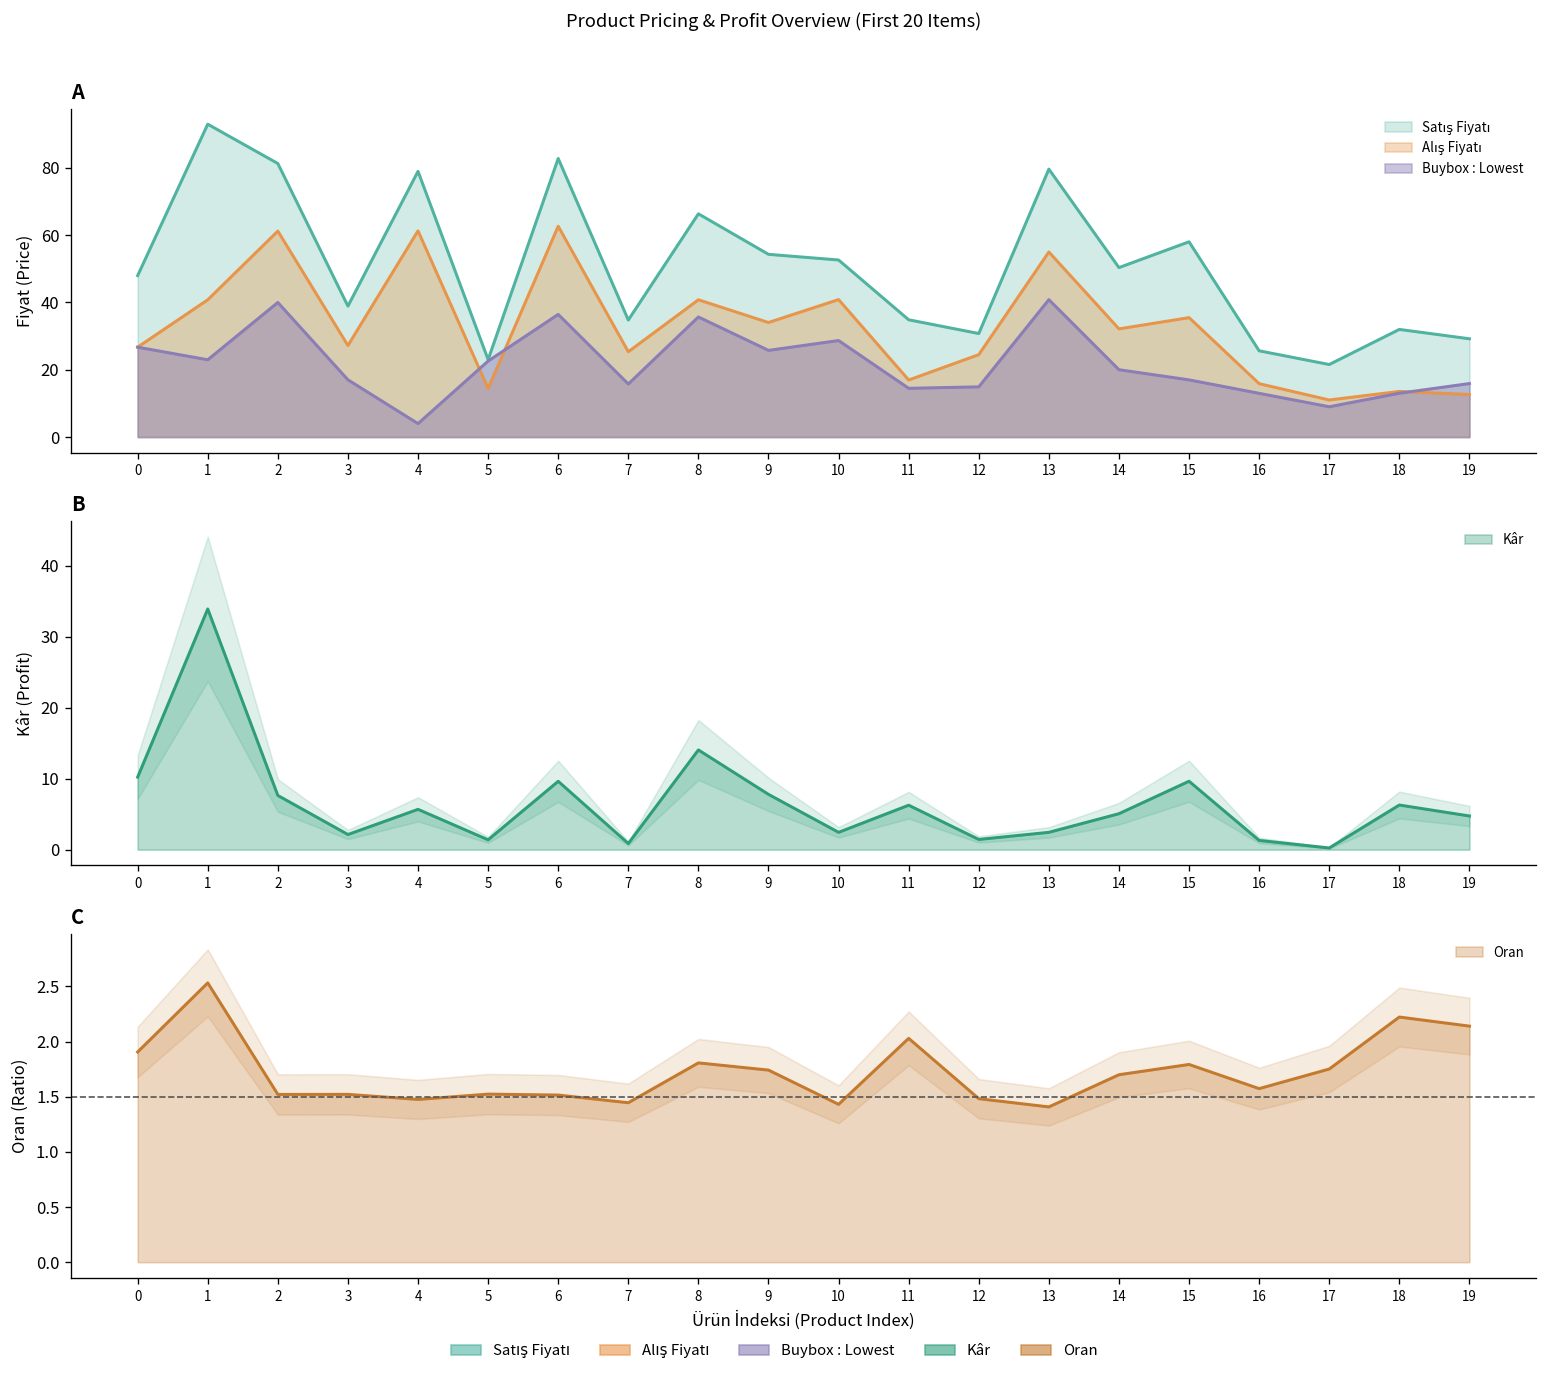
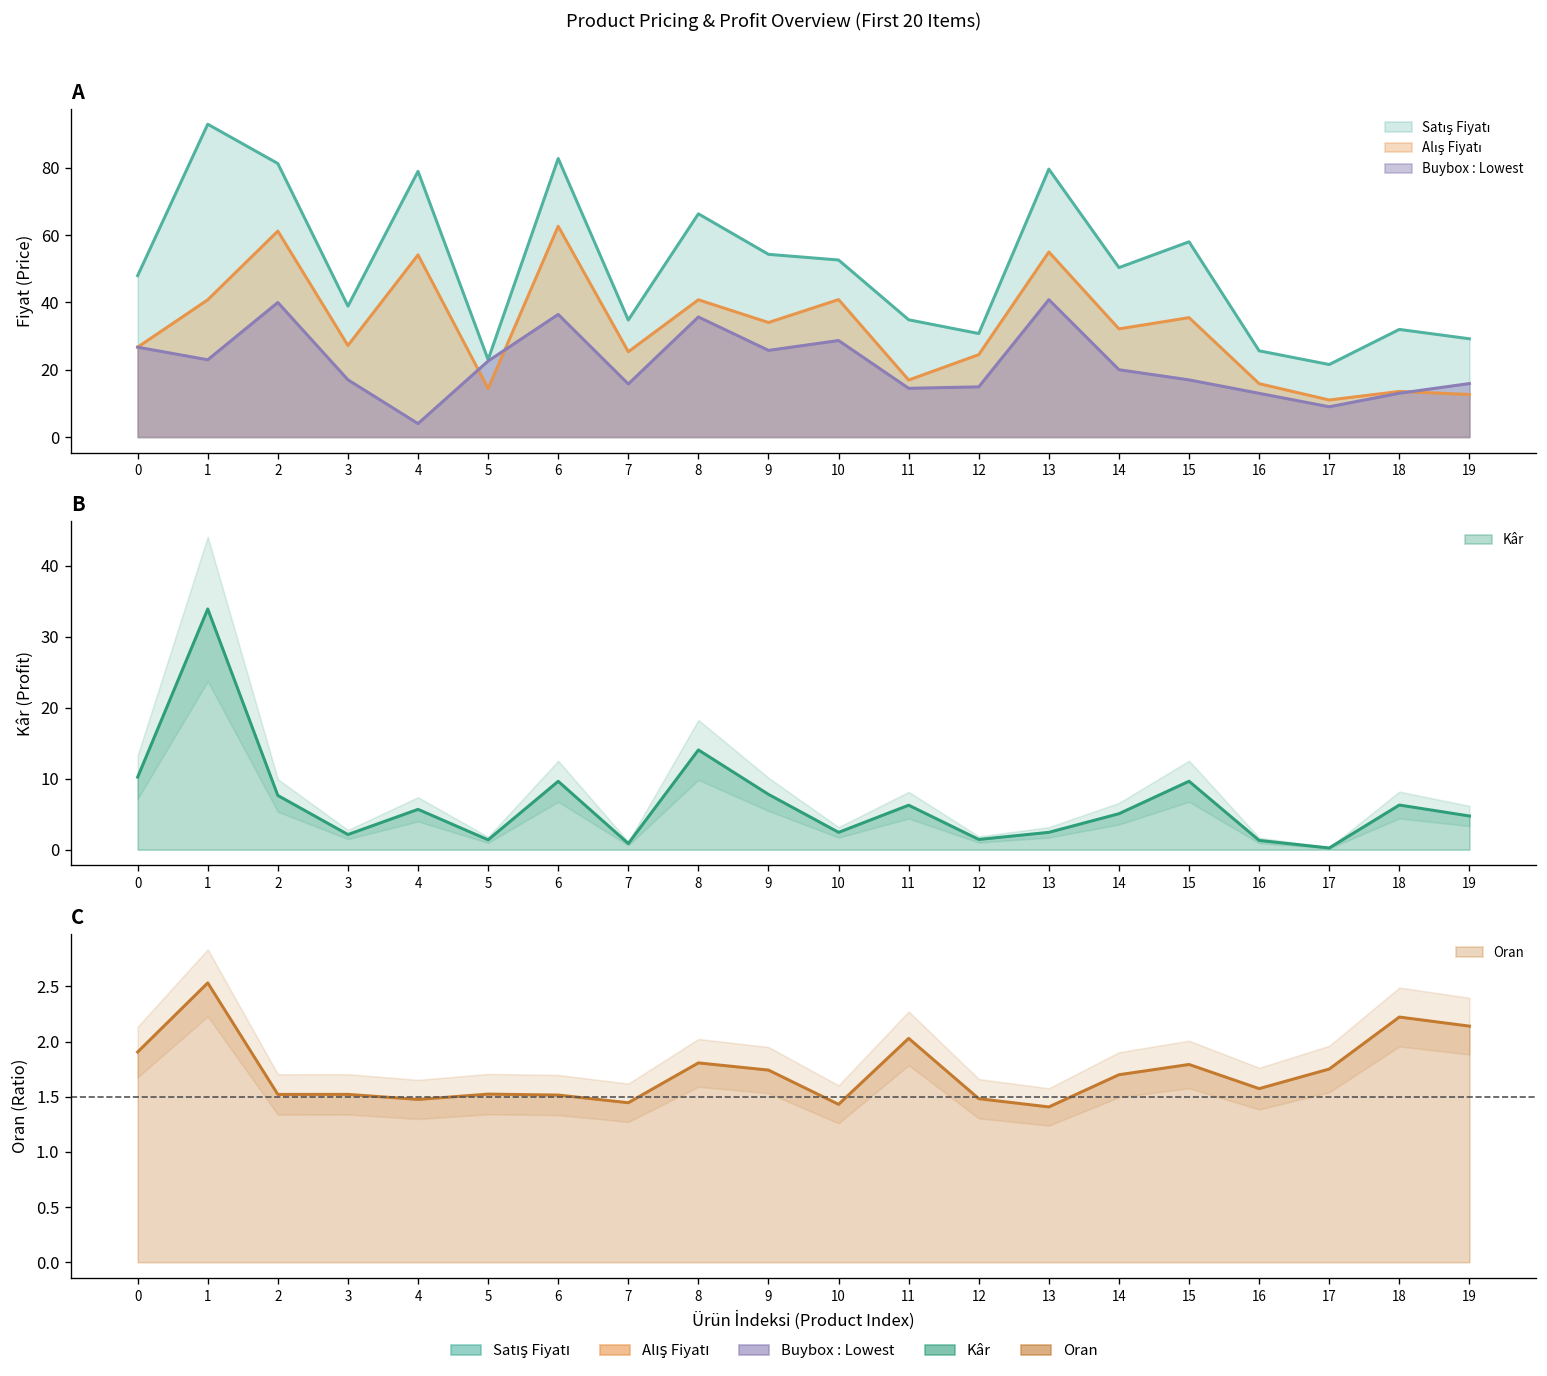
A, Alış Fiyatı, 4: 61 -> 54
